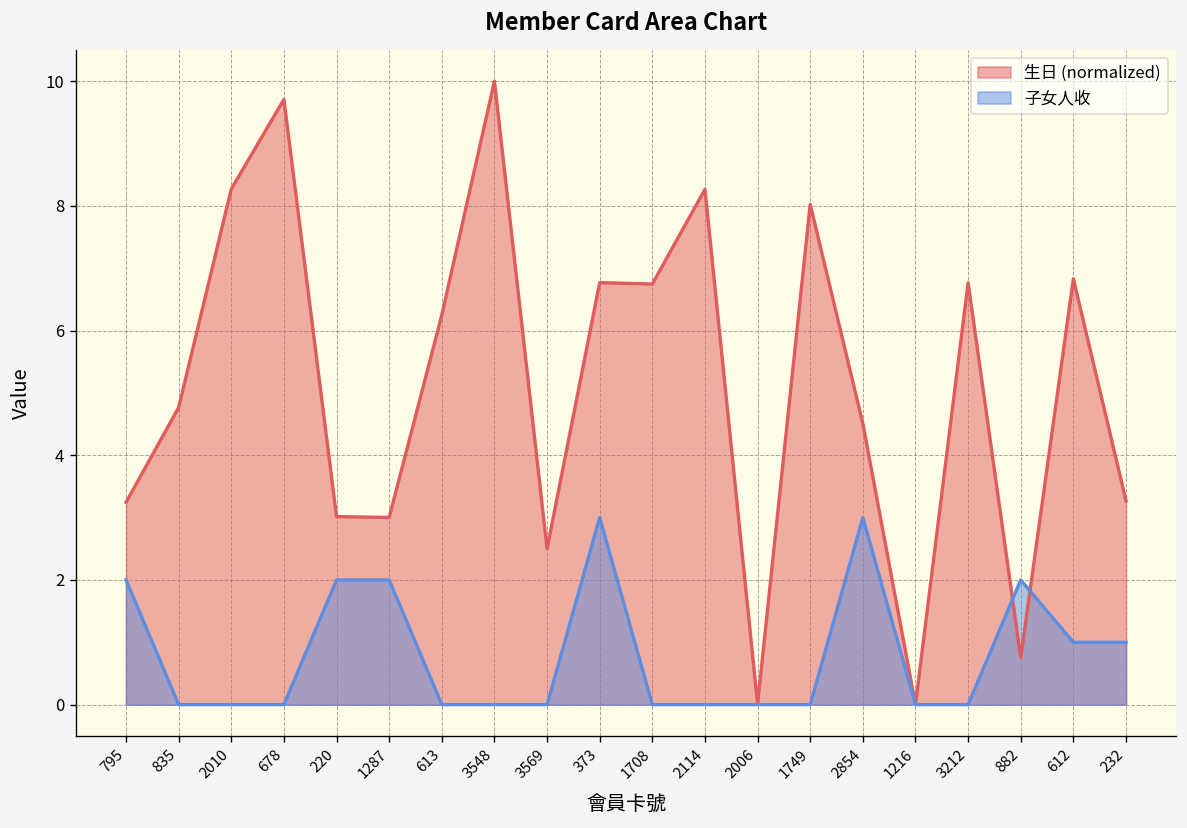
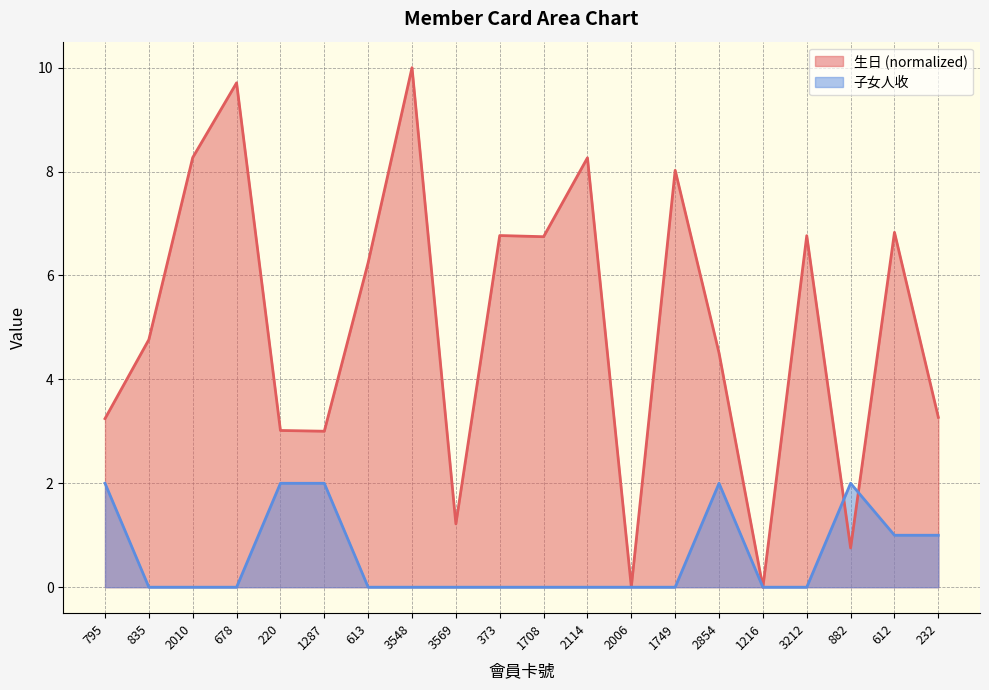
生日 (normalized), 3569: 2.5 -> 1.2
子女人收, 373: 3 -> 0
子女人收, 2854: 3 -> 2
